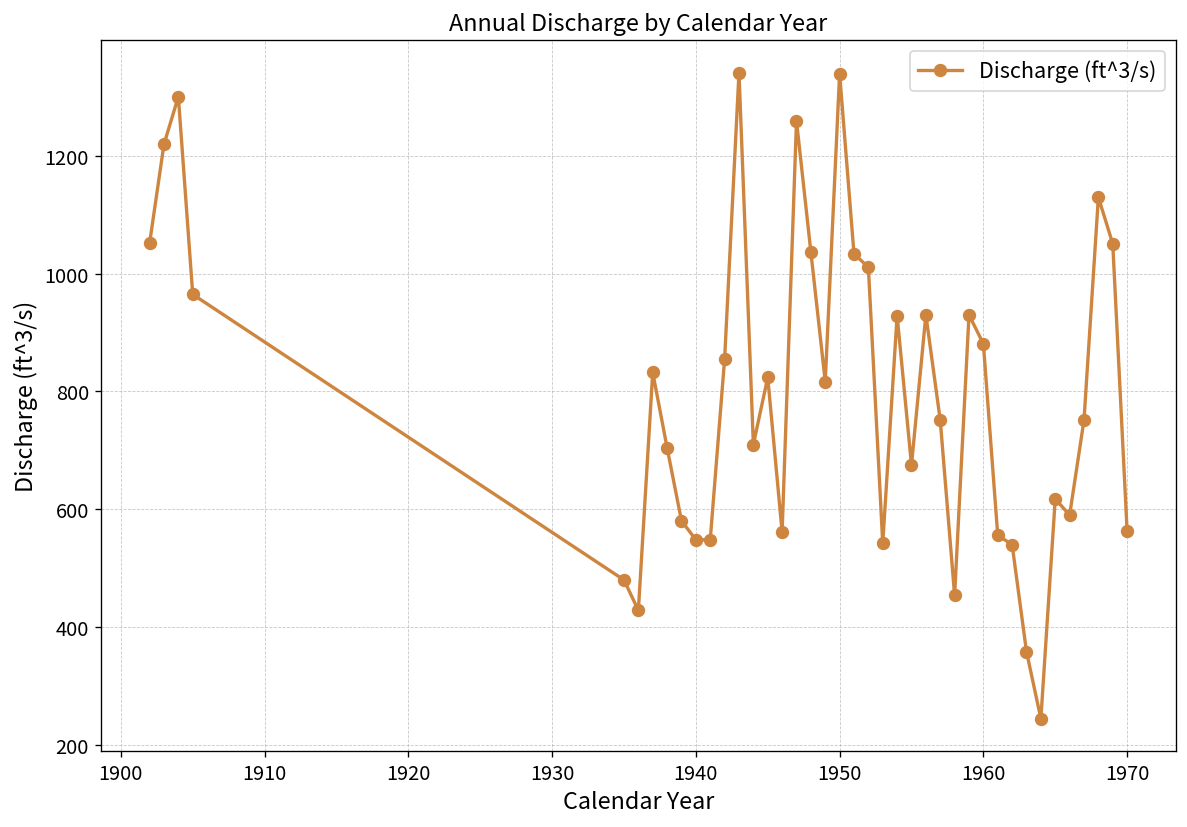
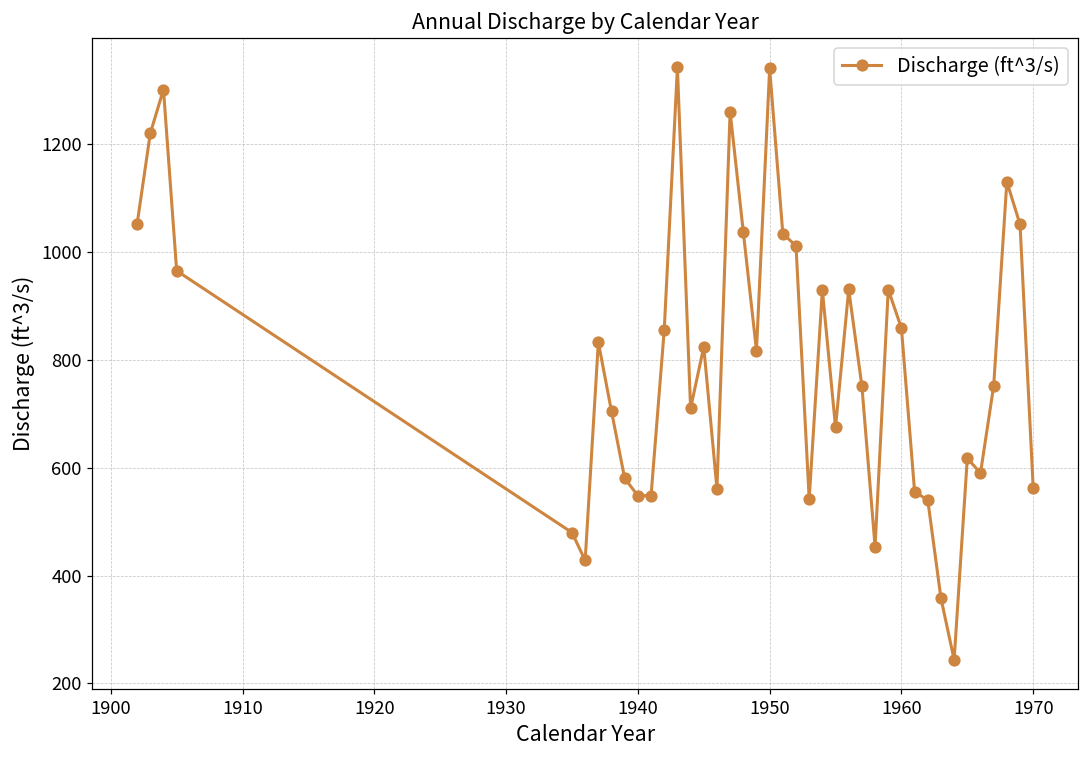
1960: 880 -> 860
